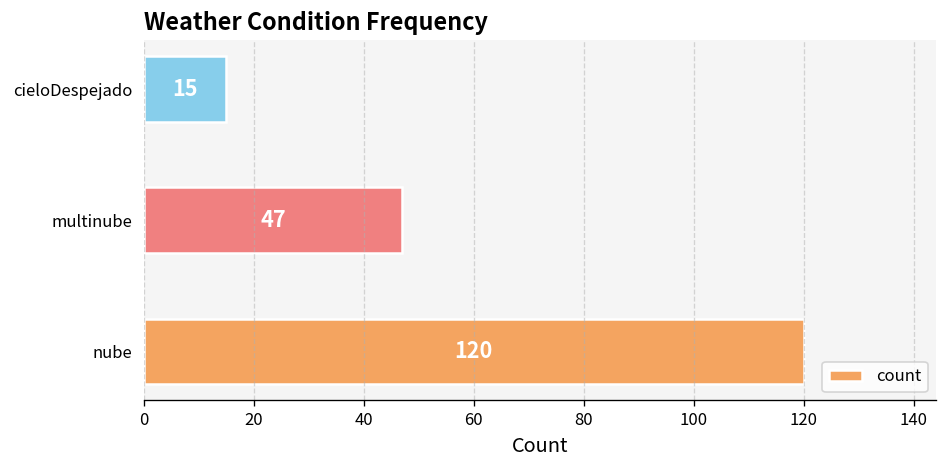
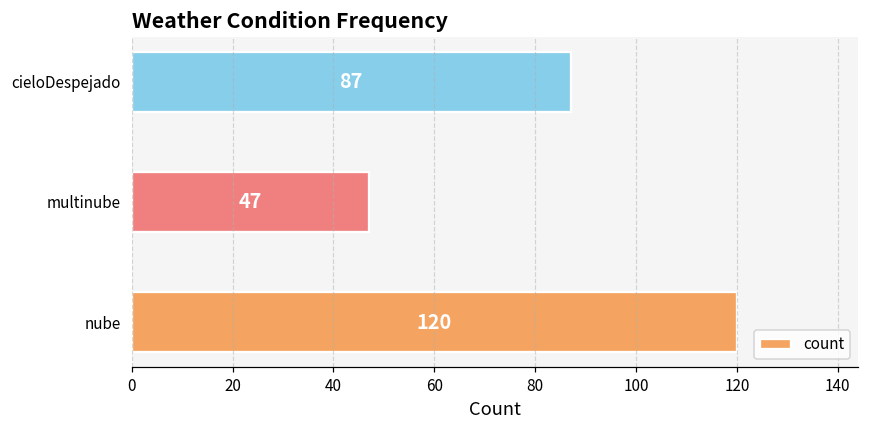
cieloDespejado: 15 -> 87
